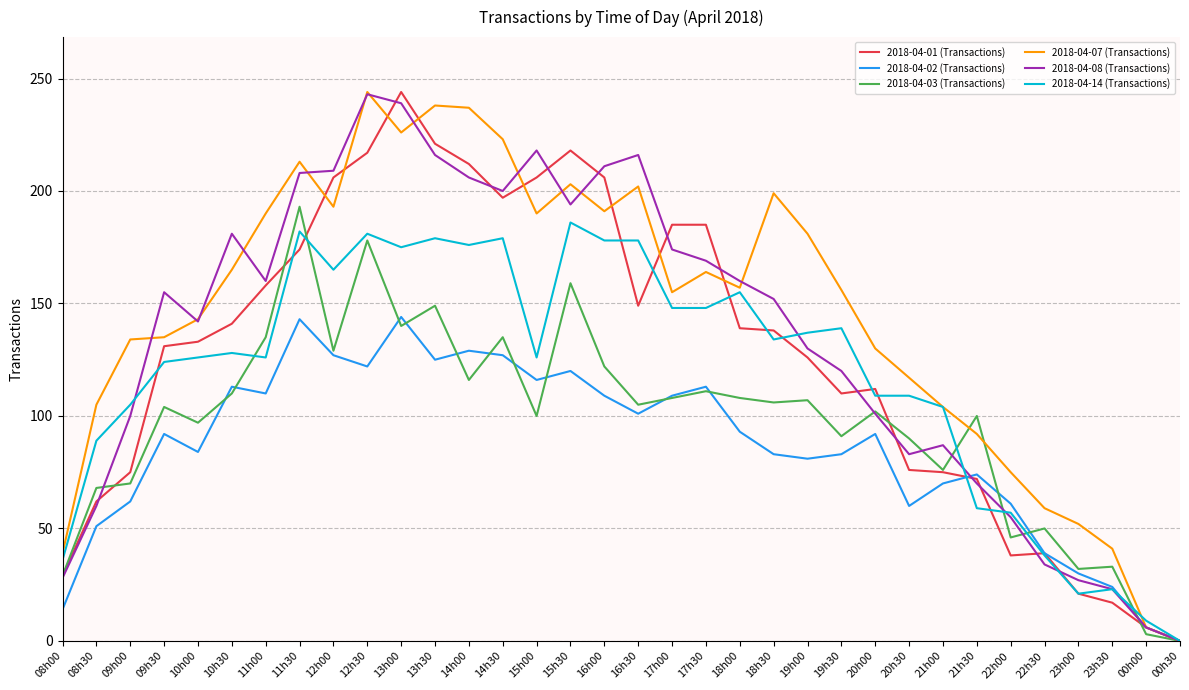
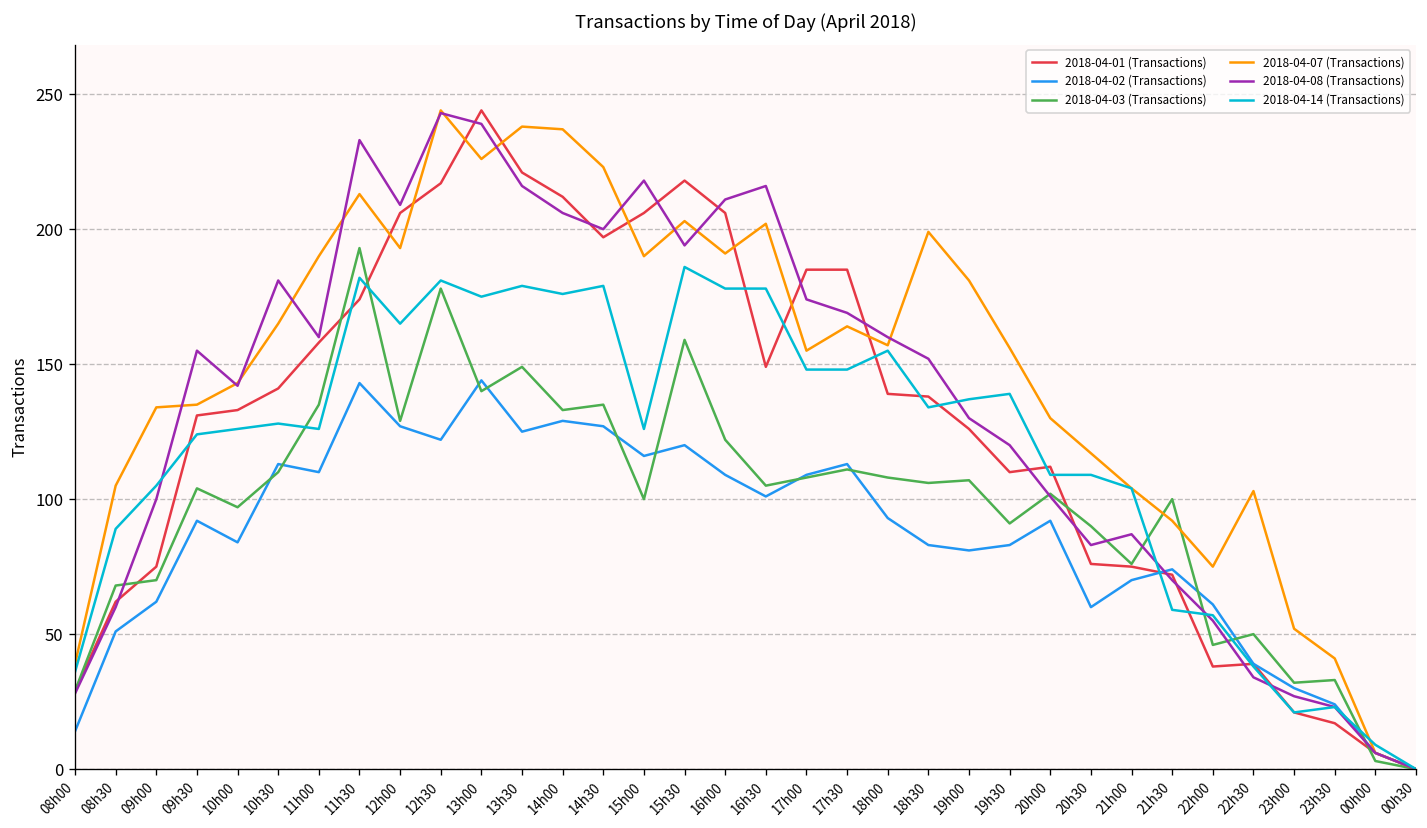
2018-04-08 (Transactions), 11h30: 208 -> 233
2018-04-03 (Transactions), 14h00: 116 -> 133
2018-04-07 (Transactions), 22h30: 59 -> 103
